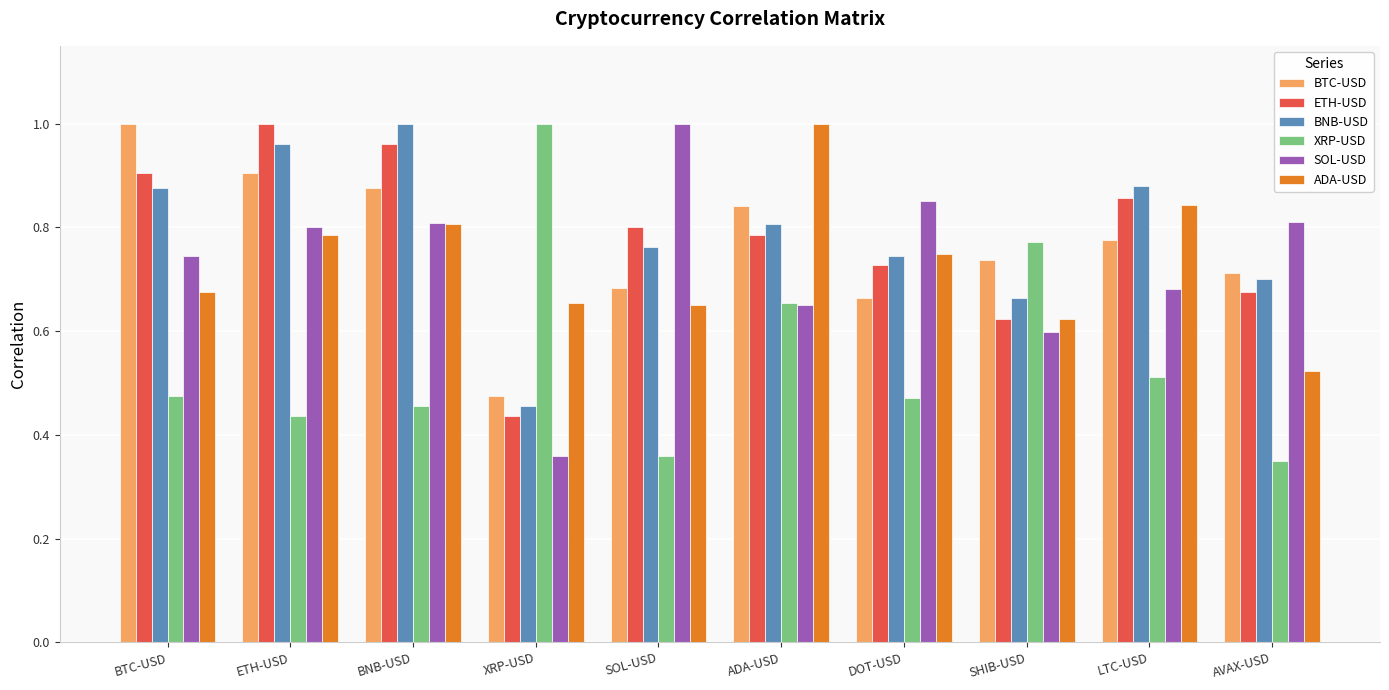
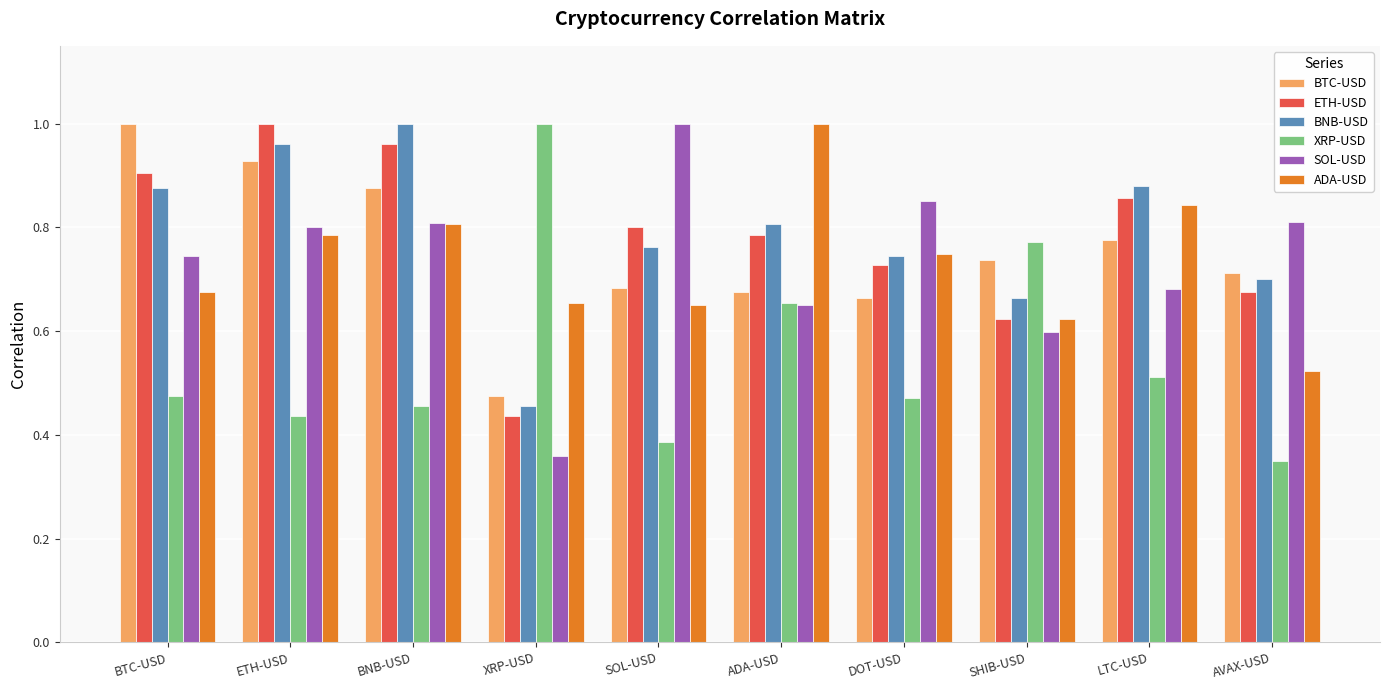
BTC-USD, ETH-USD: 0.91 -> 0.93
XRP-USD, SOL-USD: 0.36 -> 0.39
BTC-USD, ADA-USD: 0.84 -> 0.68
